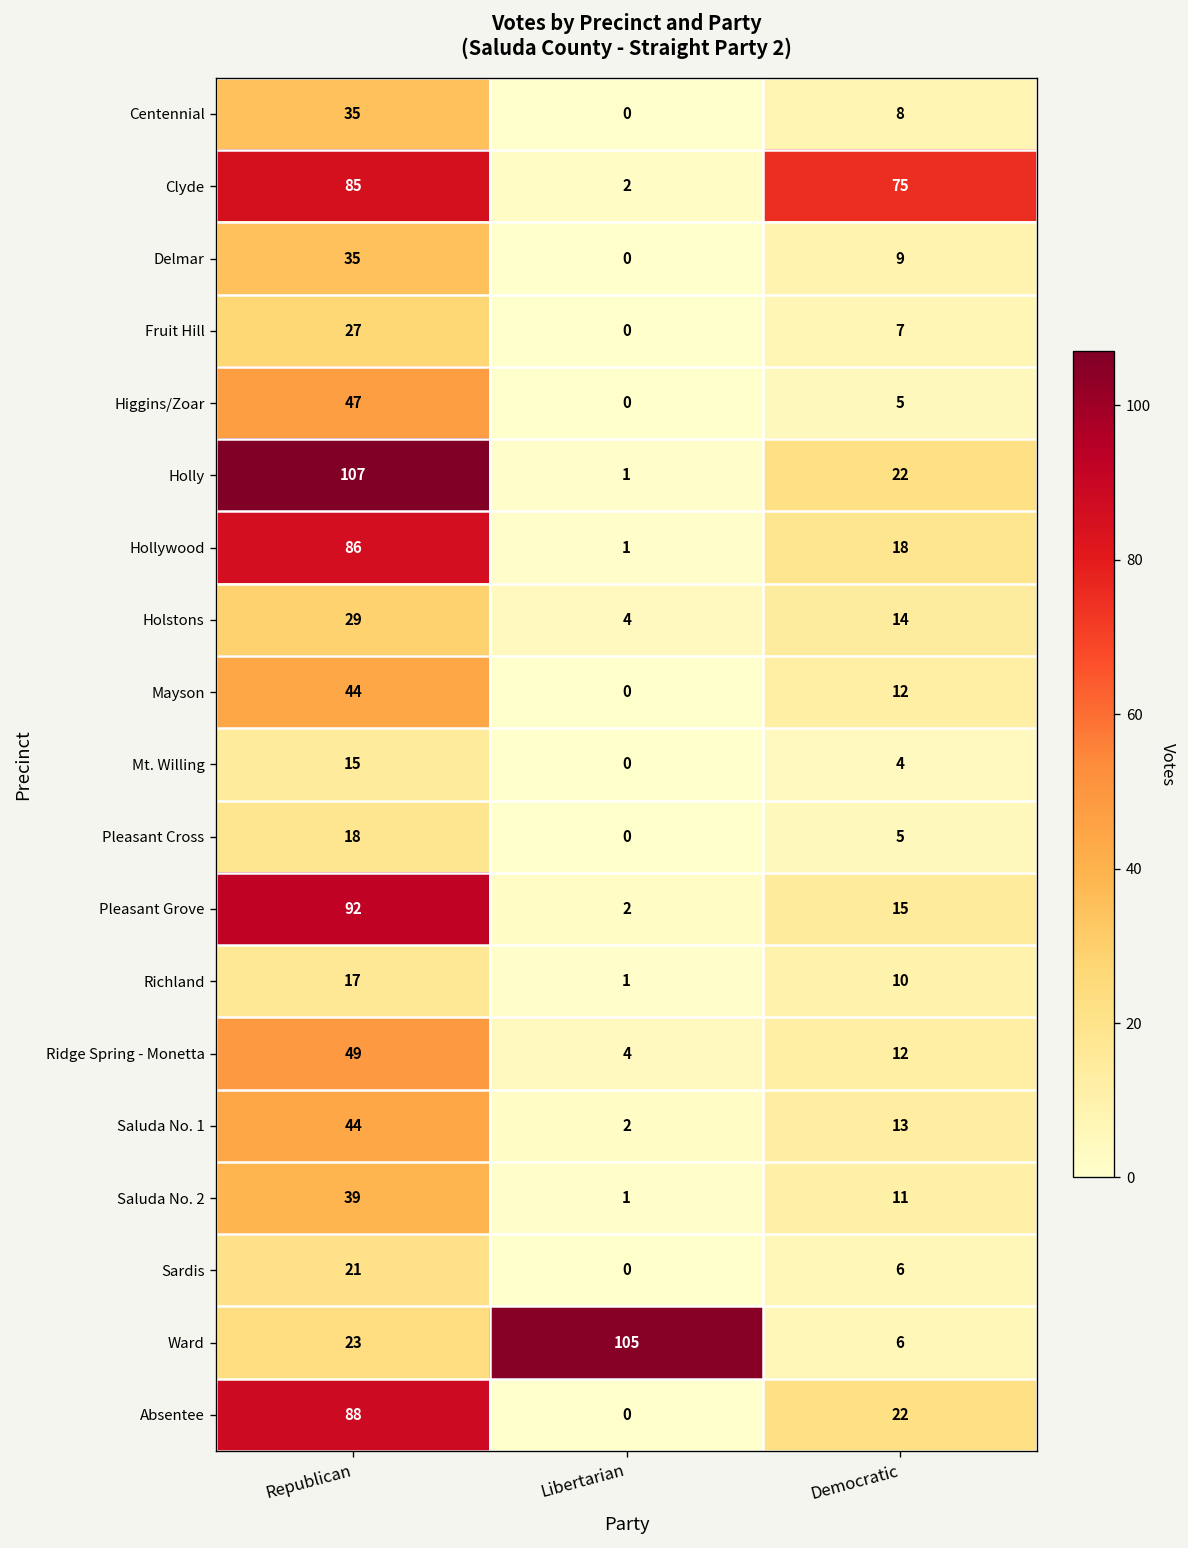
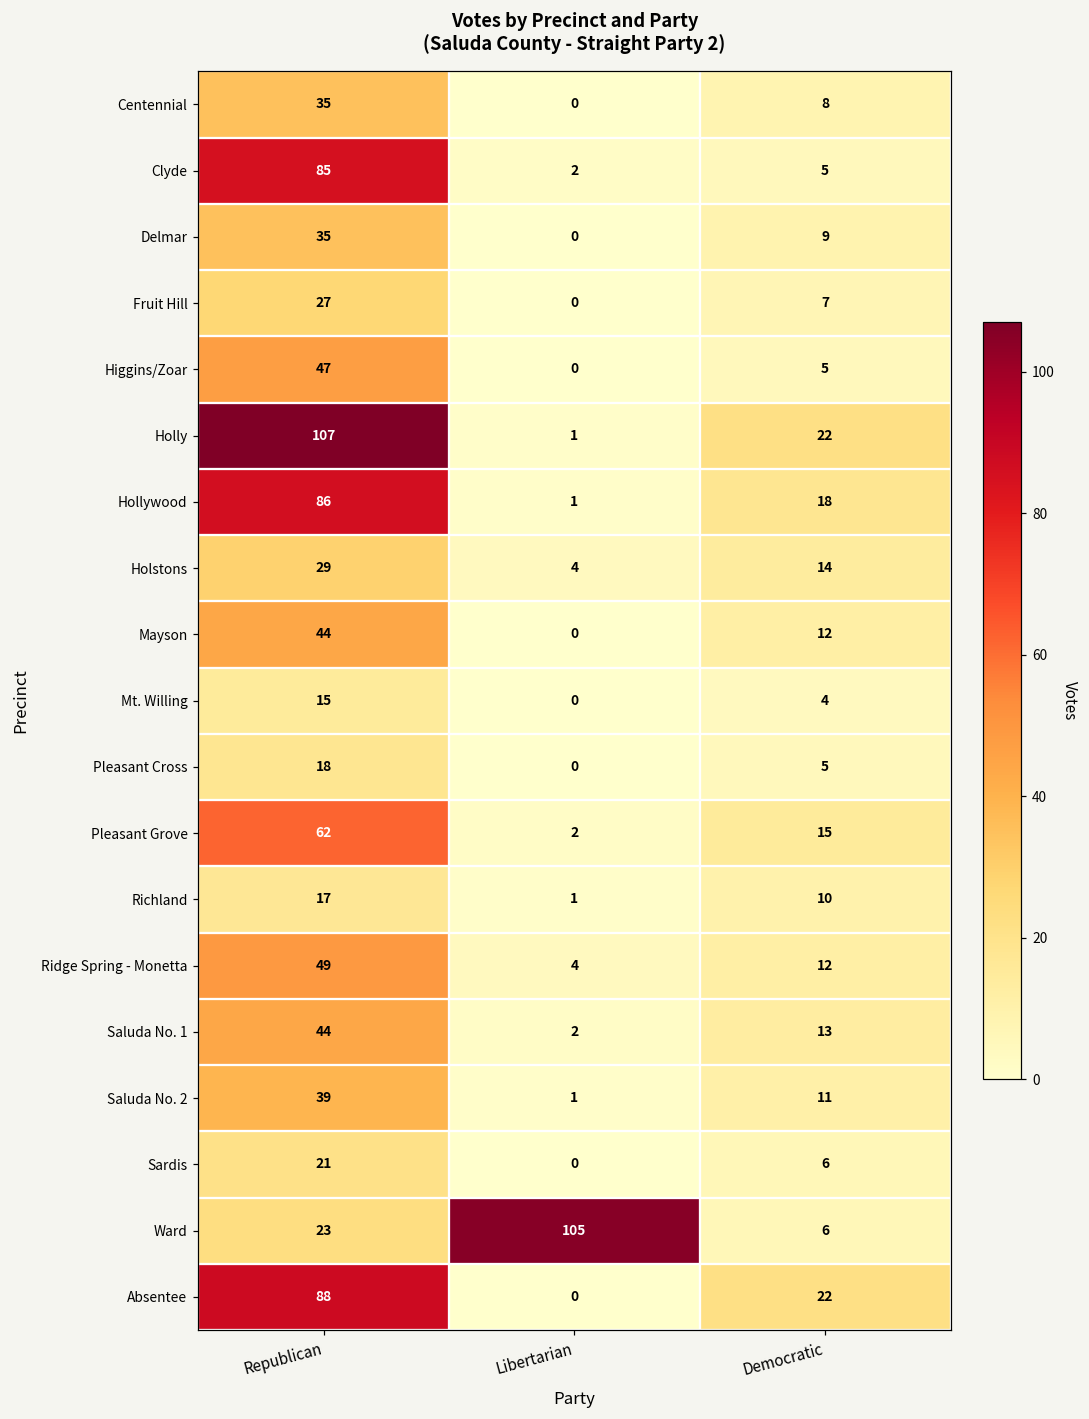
Clyde, Democratic: 75 -> 5
Pleasant Grove, Republican: 92 -> 62
